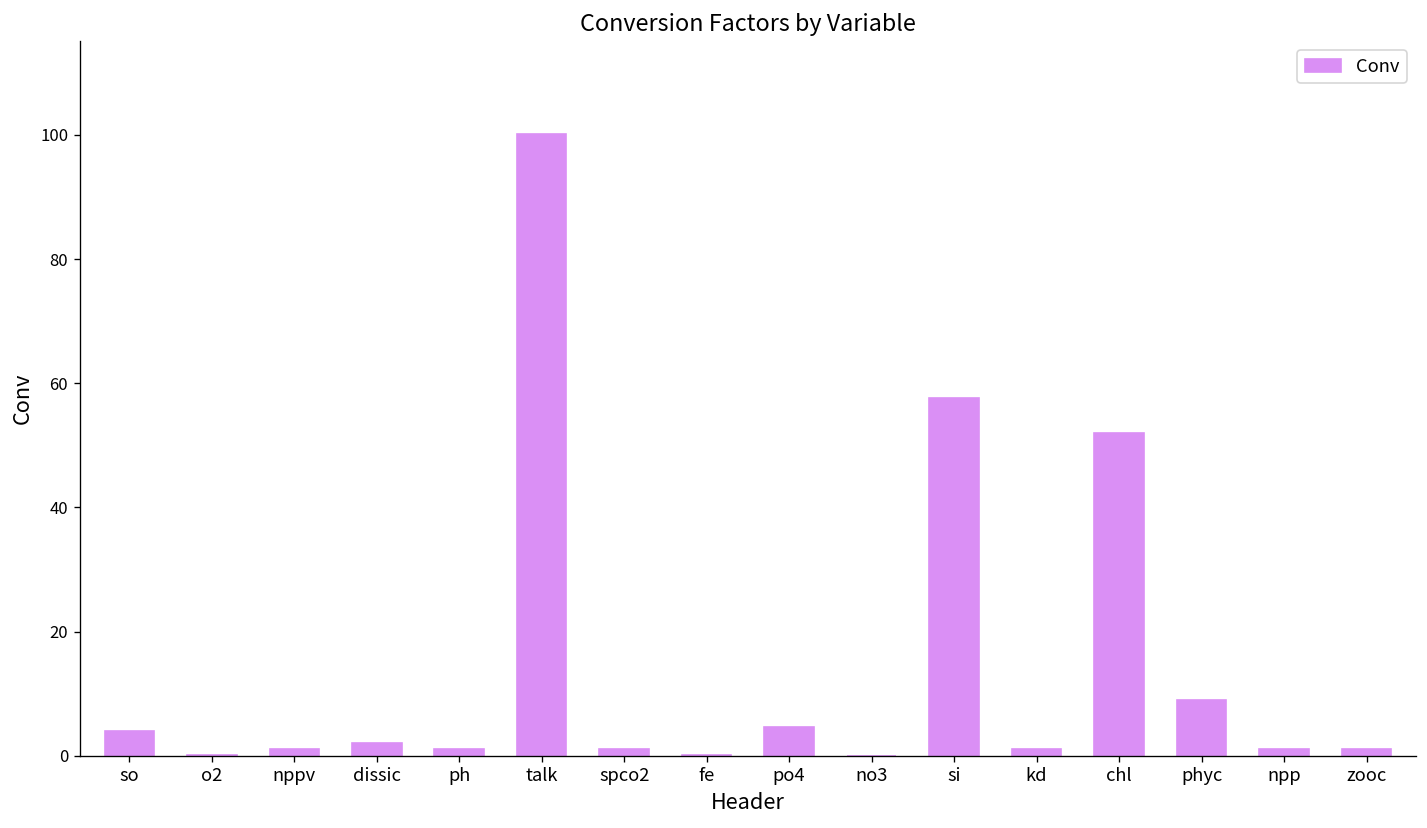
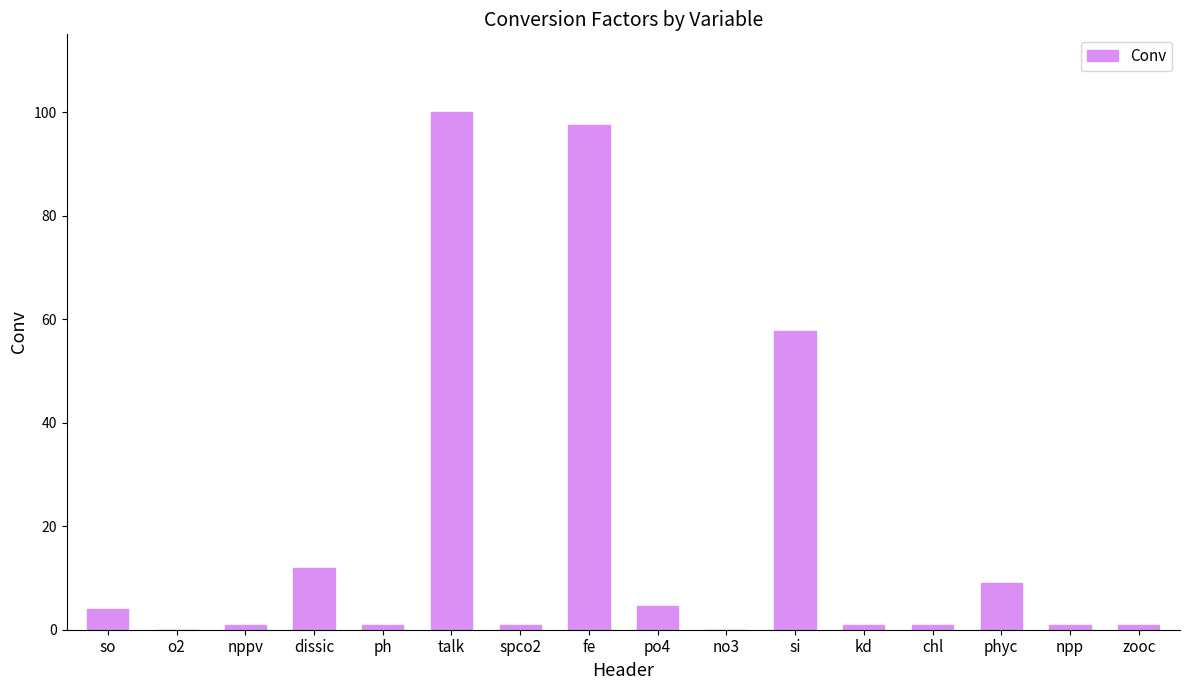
dissic: 2 -> 12
fe: 0 -> 98
chl: 52 -> 1
